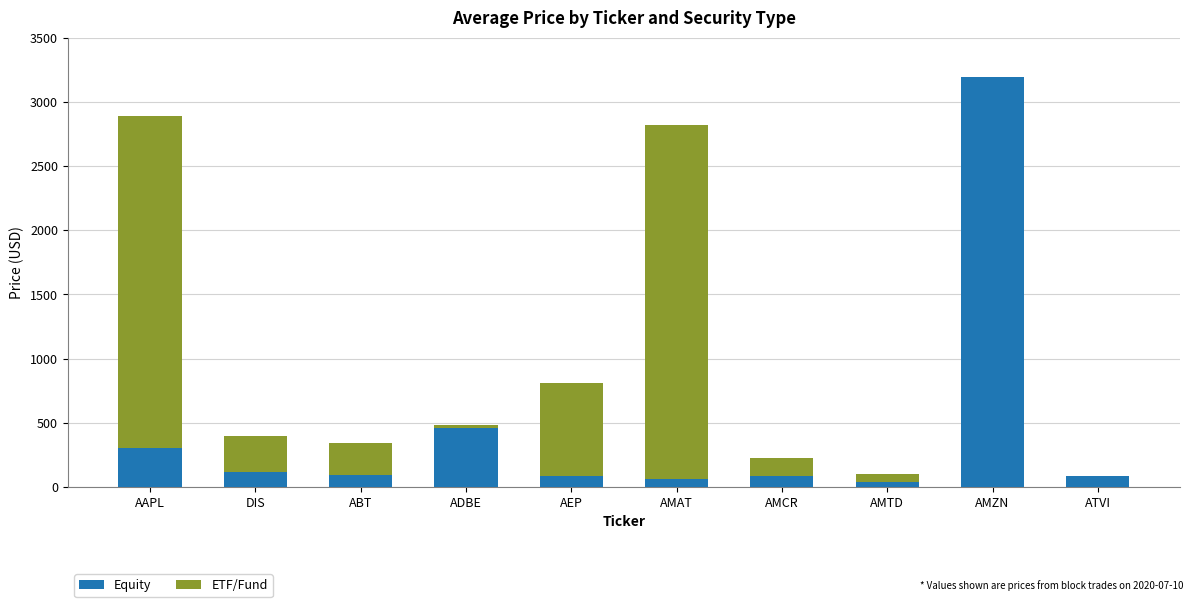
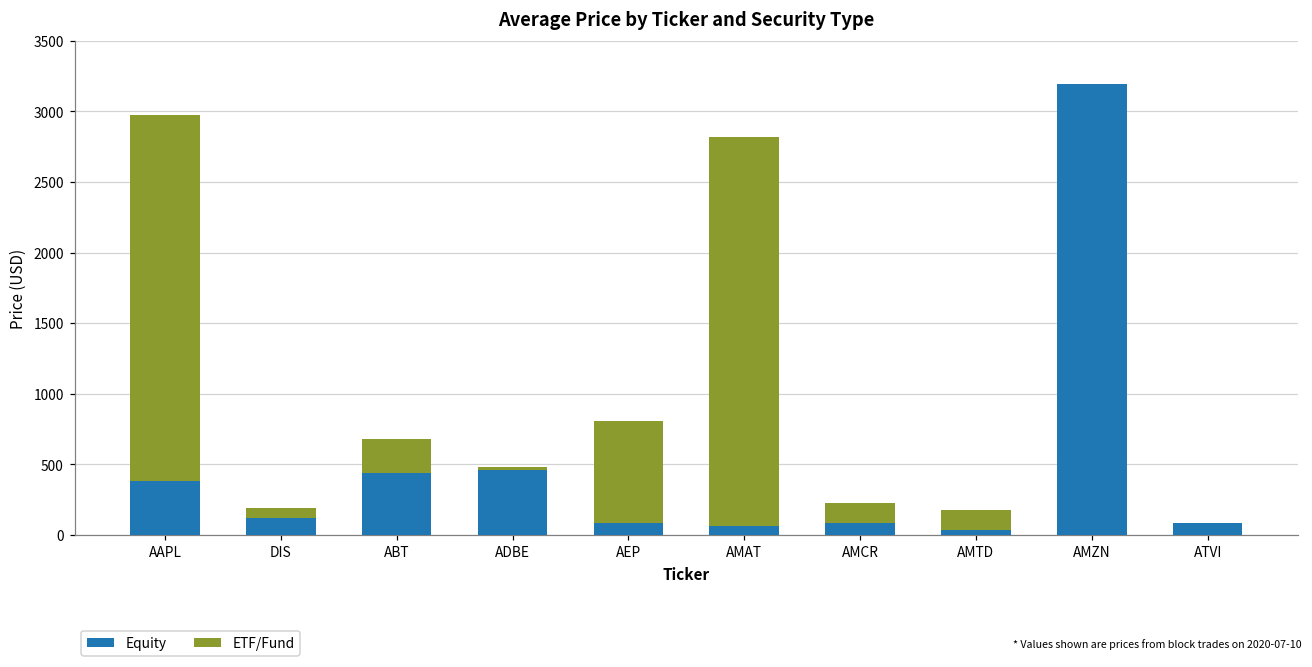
Equity, AAPL: 300 -> 380
ETF/Fund, DIS: 280 -> 70
Equity, ABT: 90 -> 440
ETF/Fund, AMTD: 60 -> 140
